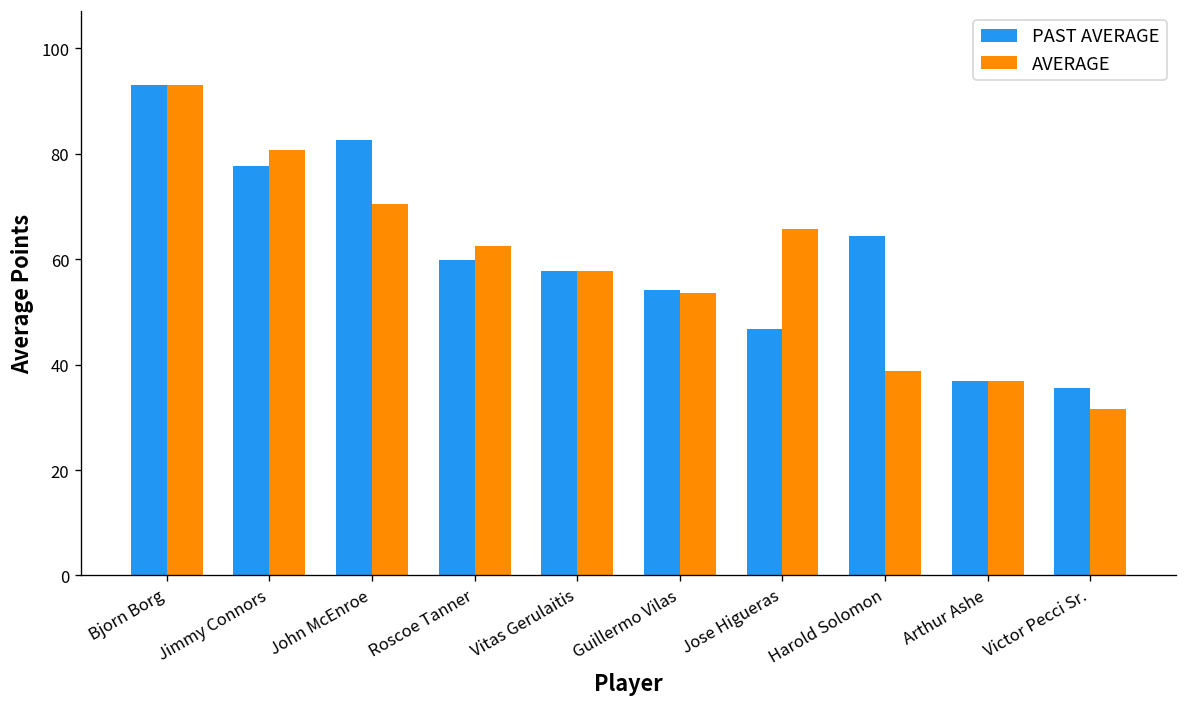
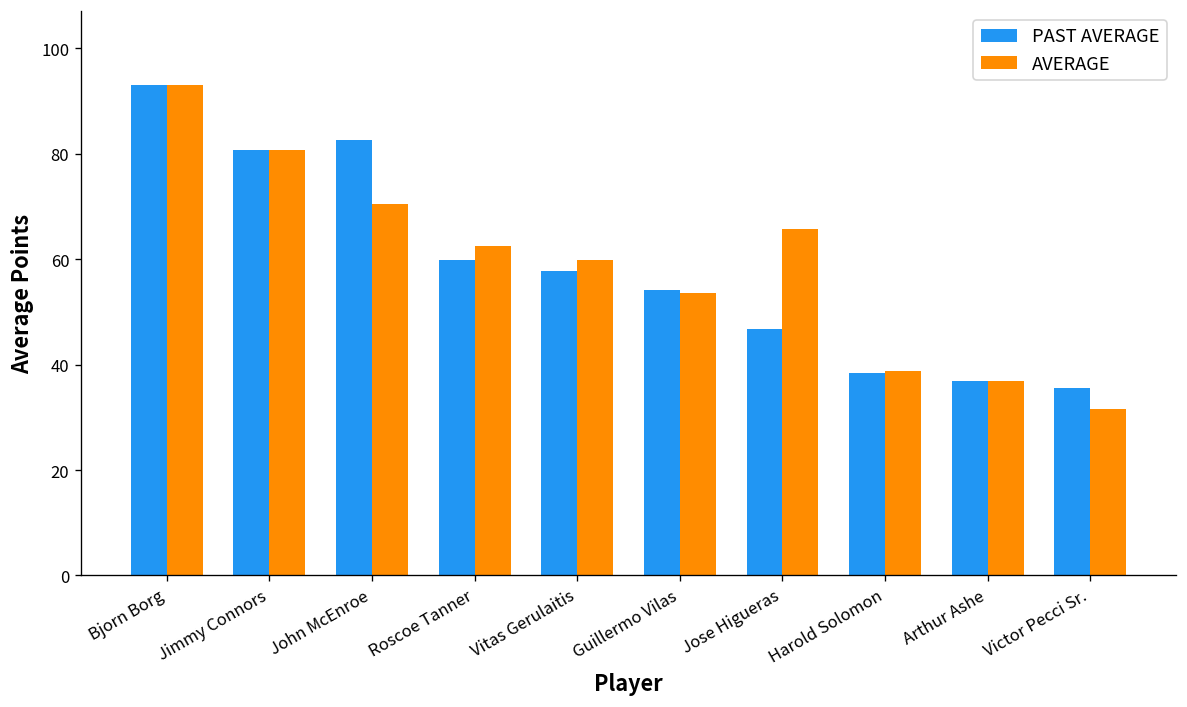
PAST AVERAGE, Jimmy Connors: 78 -> 81
AVERAGE, Vitas Gerulaitis: 58 -> 60
PAST AVERAGE, Harold Solomon: 64 -> 38
